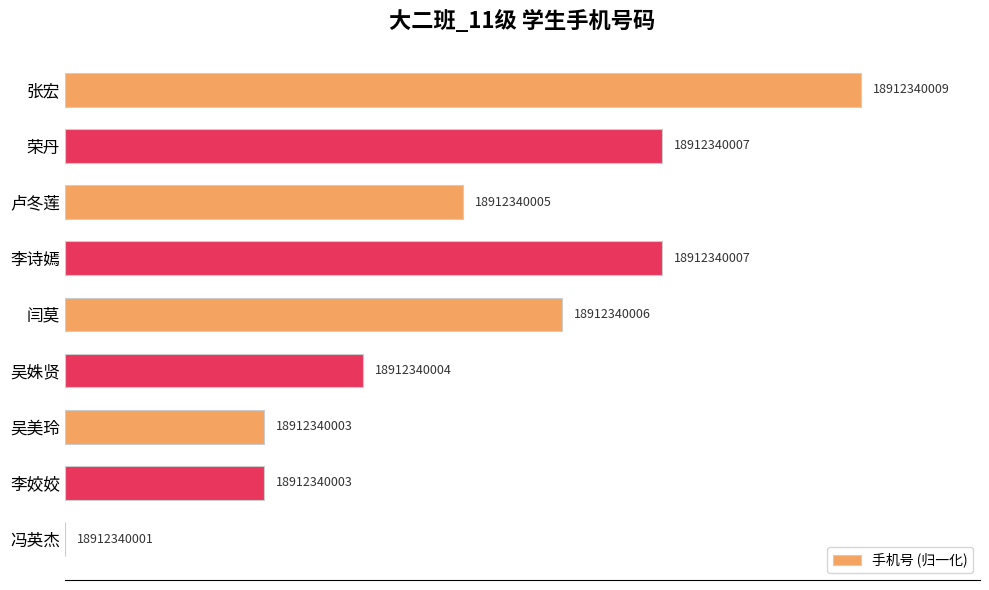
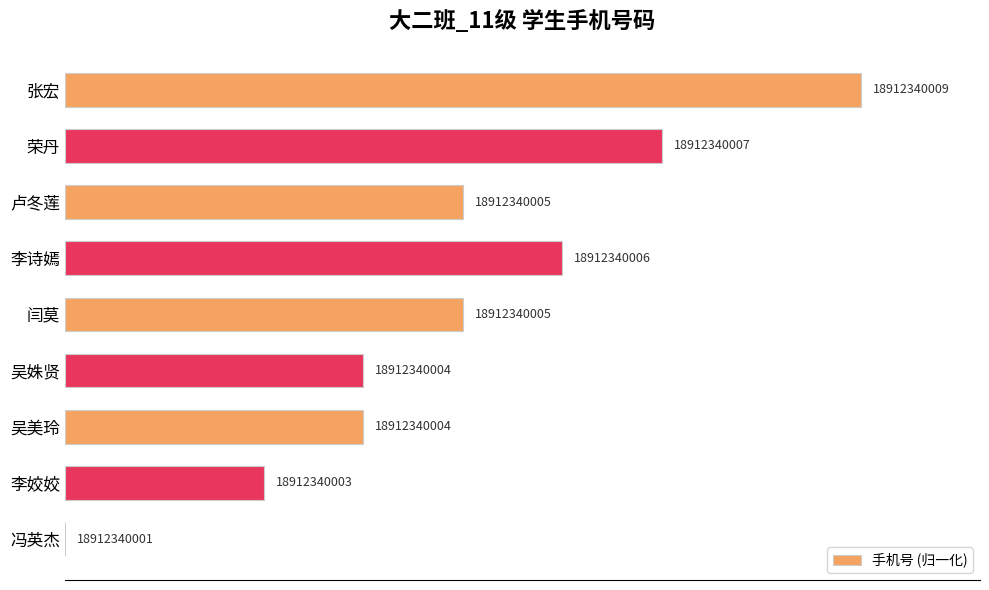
李诗嫣: 18912340007 -> 18912340006
闫莫: 18912340006 -> 18912340005
吴美玲: 18912340003 -> 18912340004
